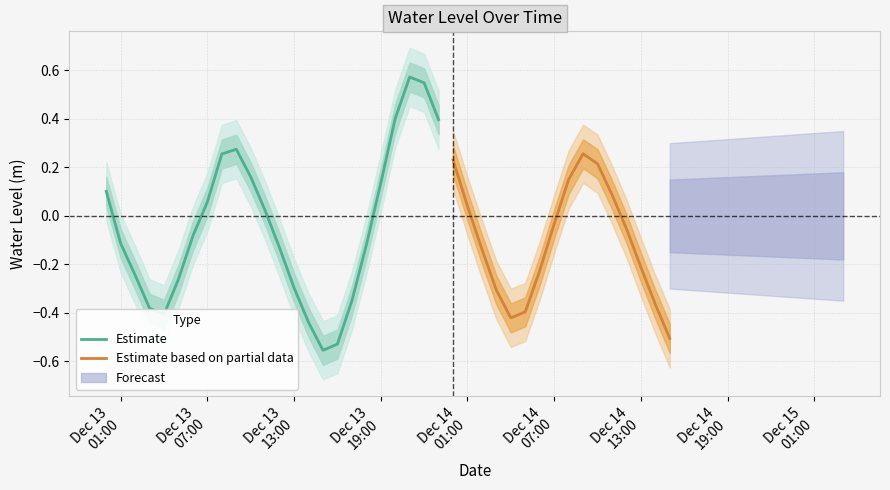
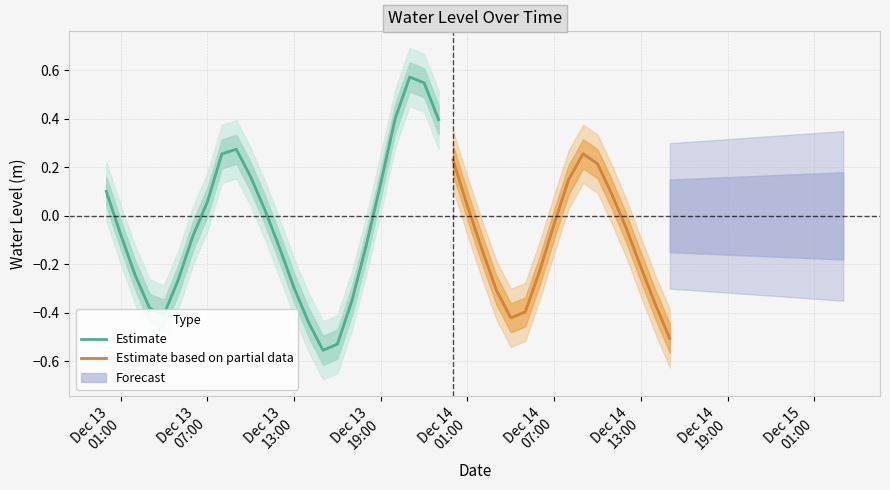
Estimate, Dec 13 01:00: -0.11 -> -0.08
